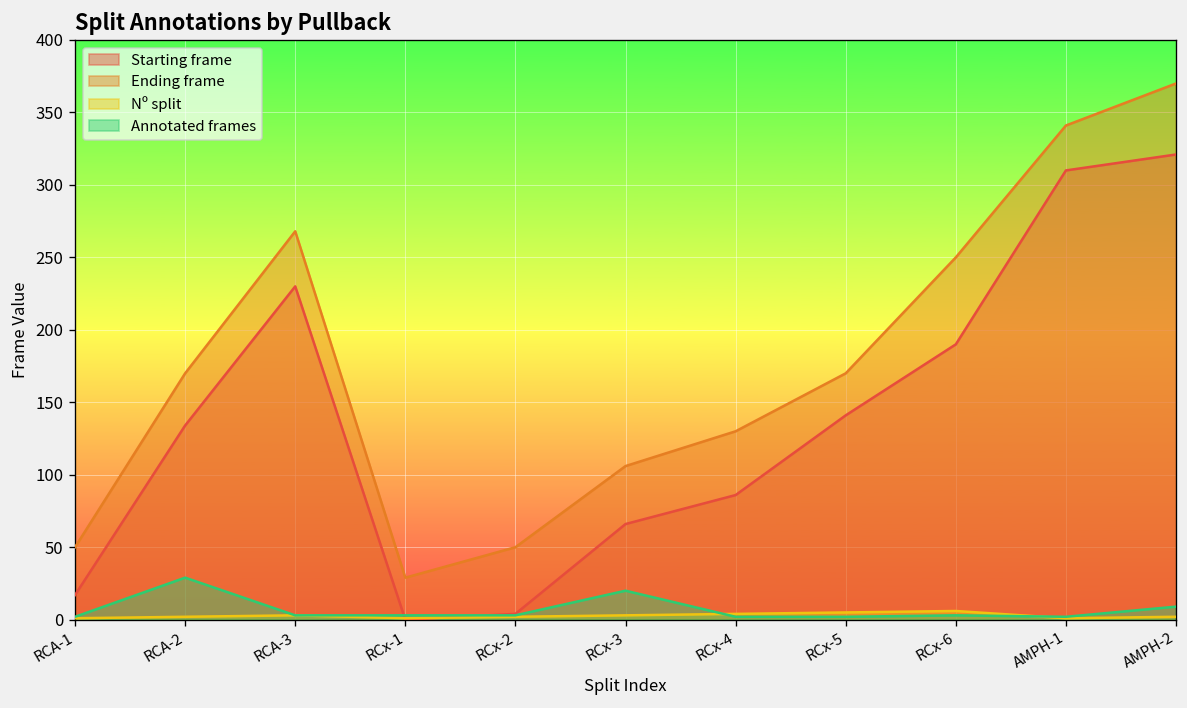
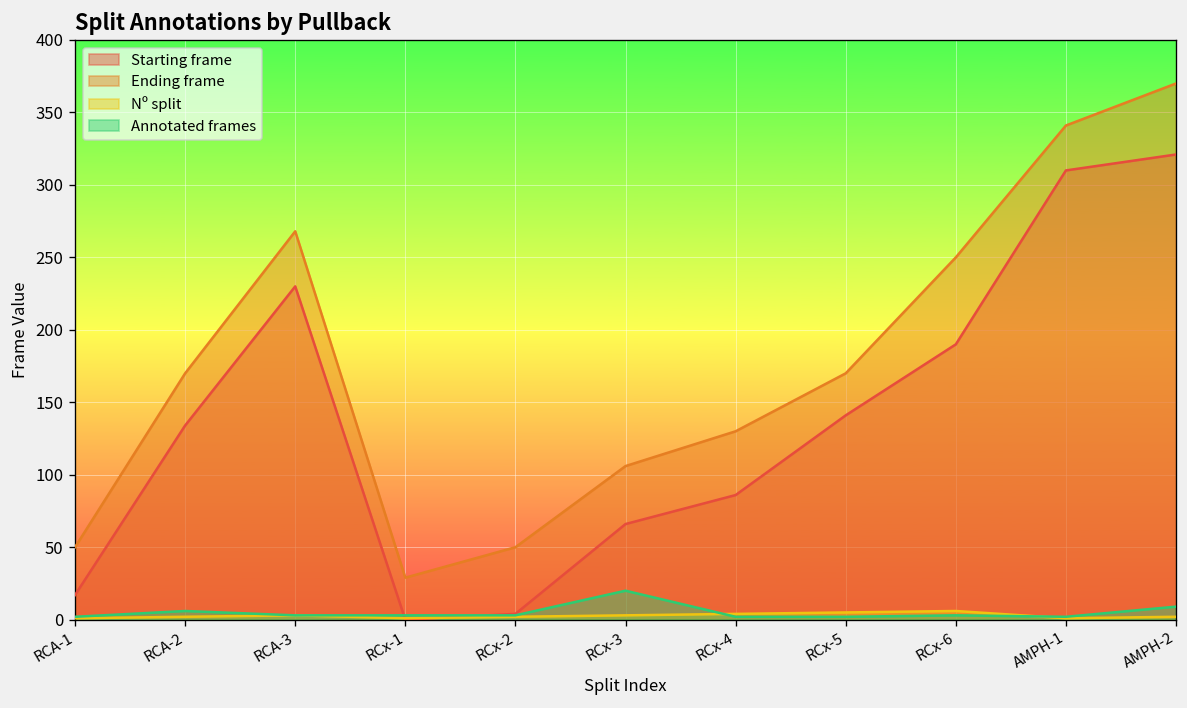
Annotated frames, RCA-2: 29 -> 6
